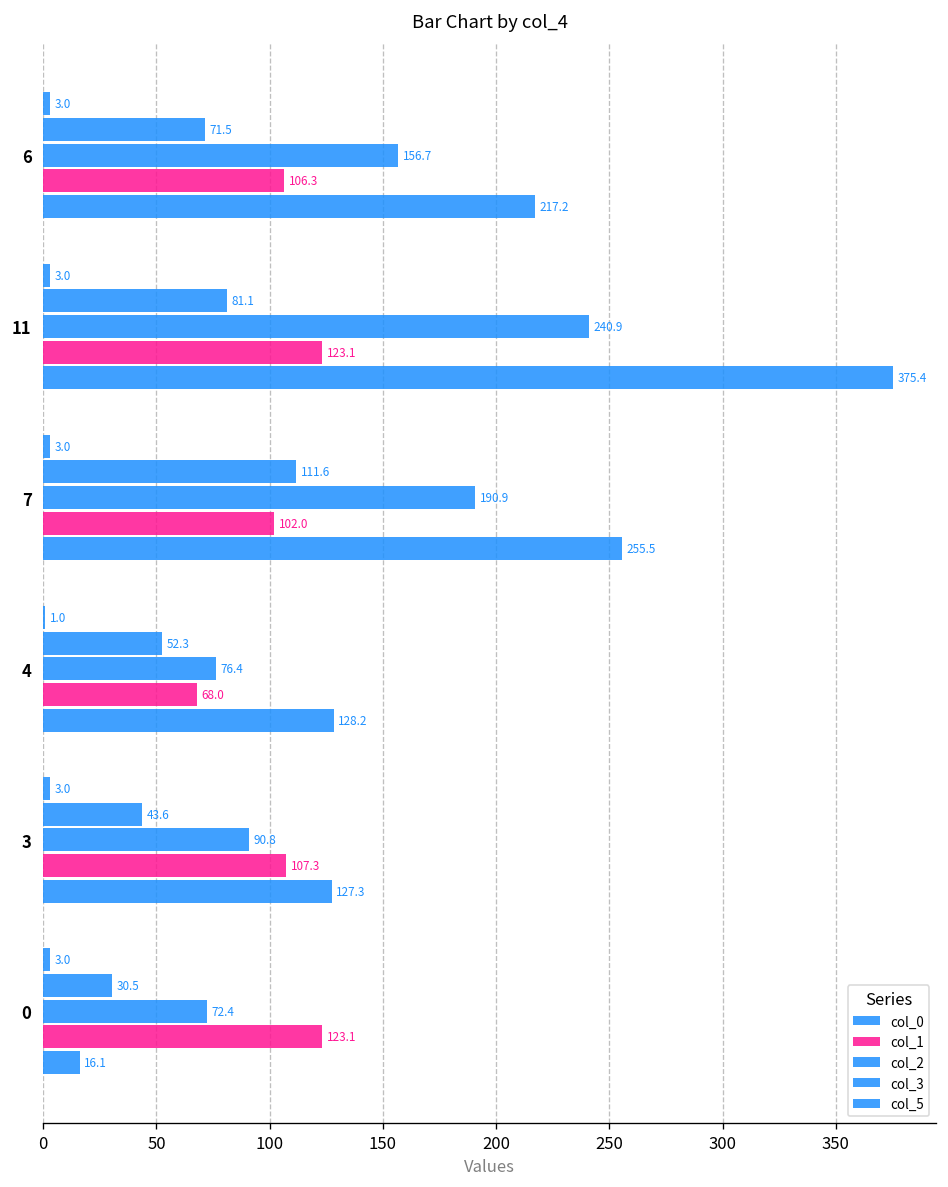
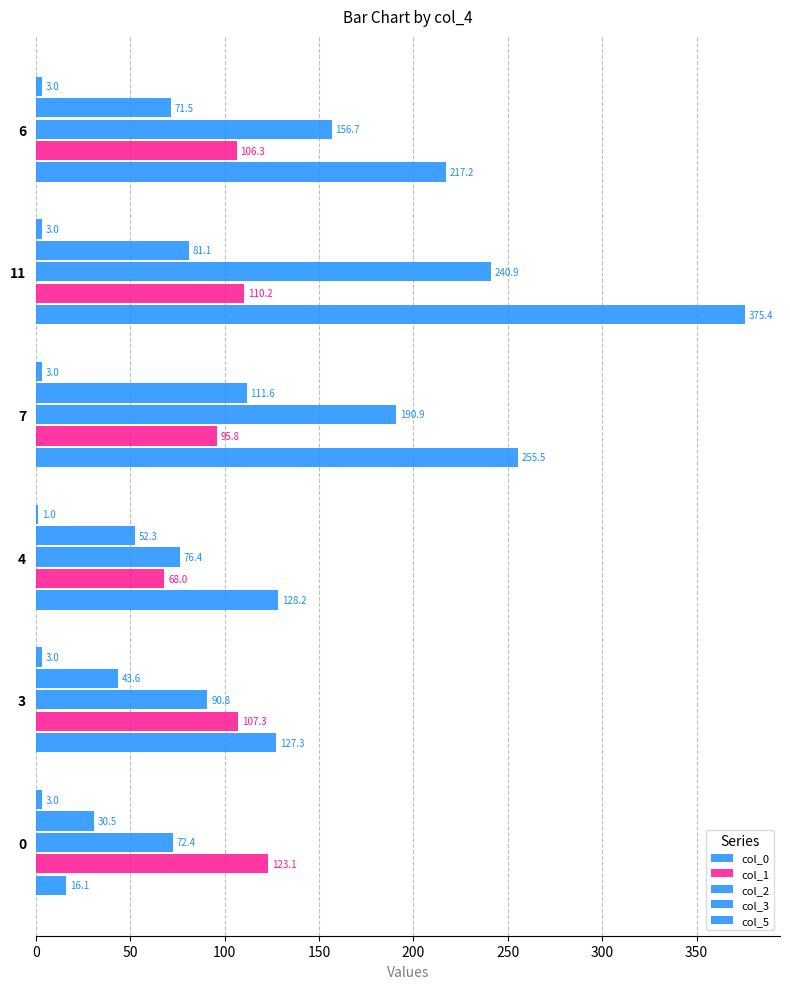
col_1, 11: 123.1 -> 110.2
col_1, 7: 102.0 -> 95.8
